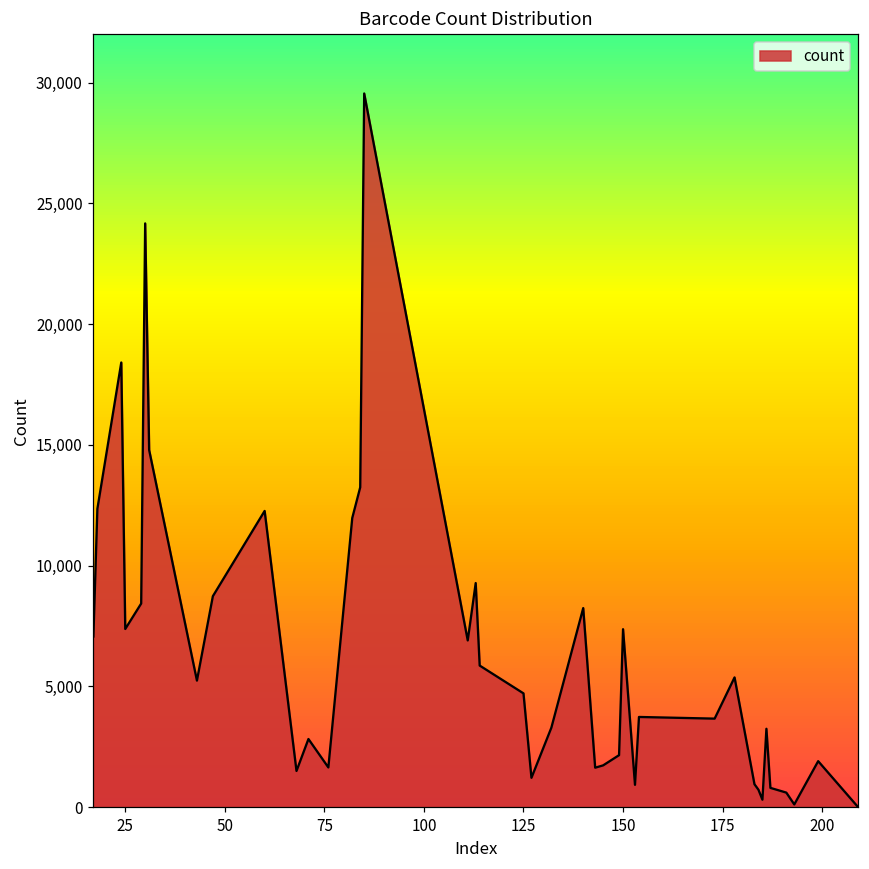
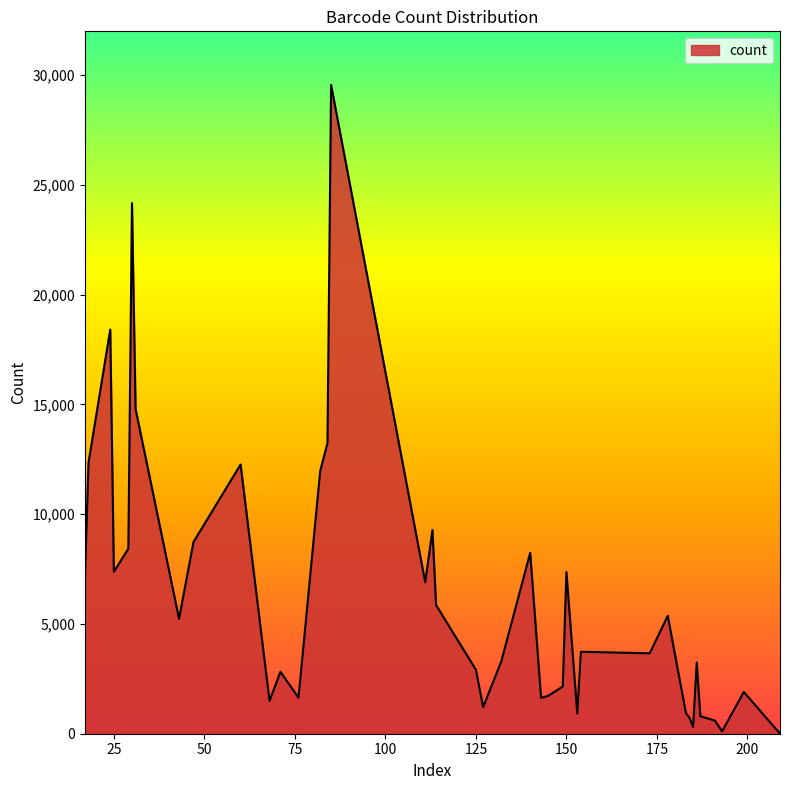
125: 4,700 -> 2,900
